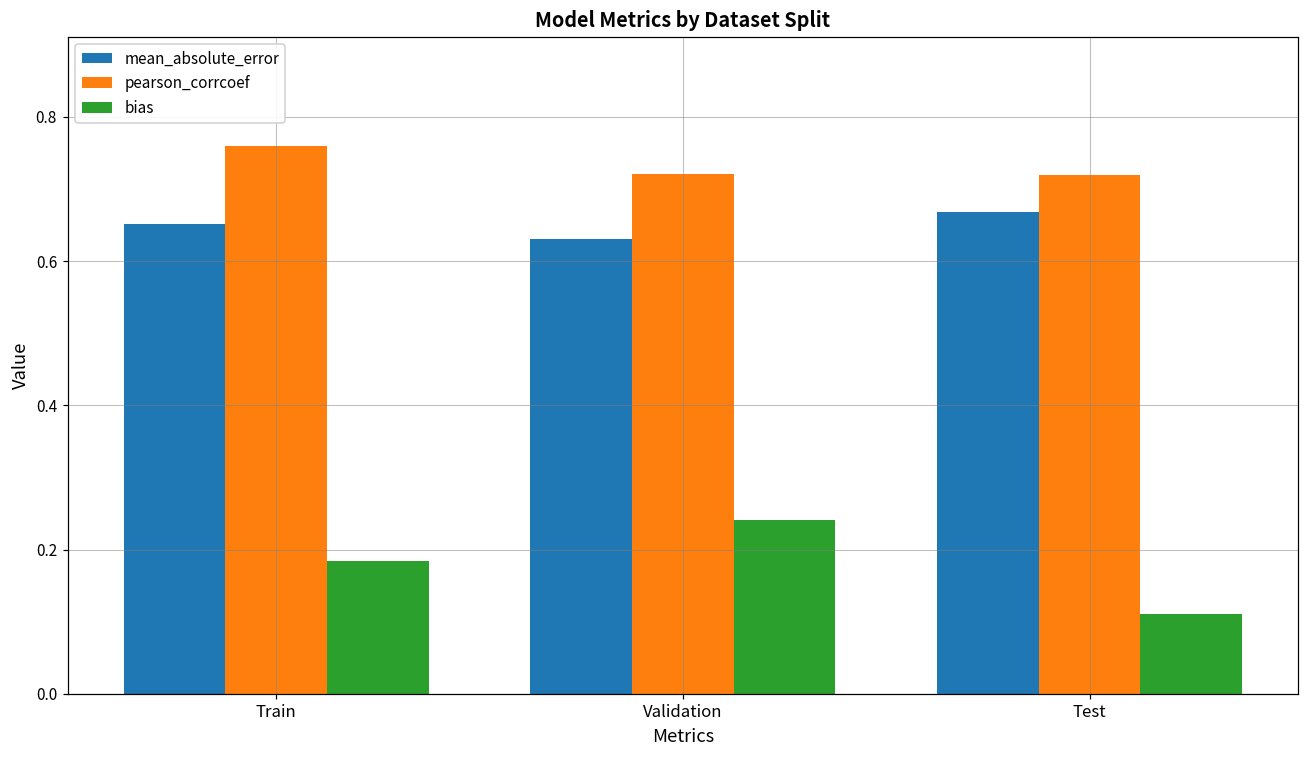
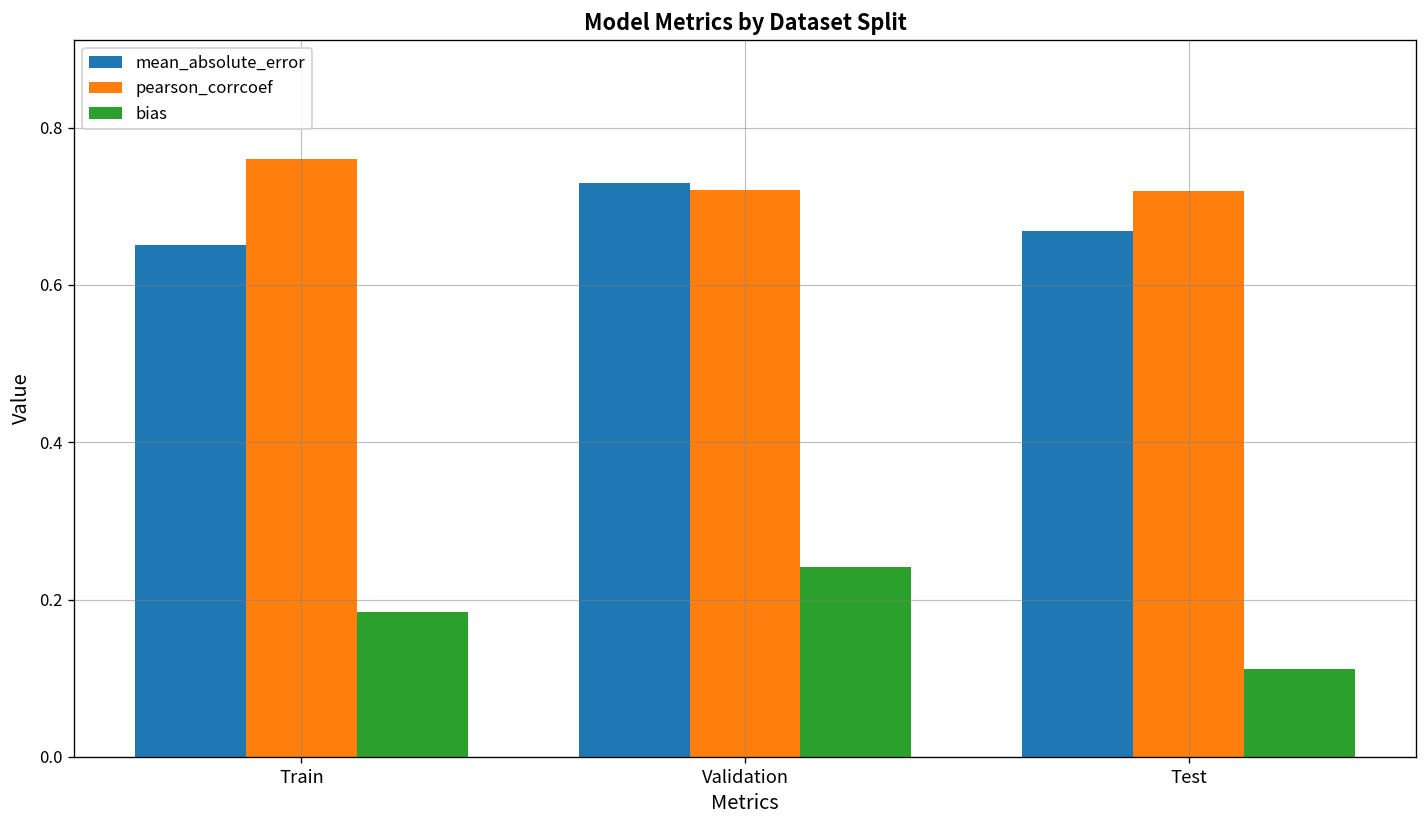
mean_absolute_error, Validation: 0.63 -> 0.73
